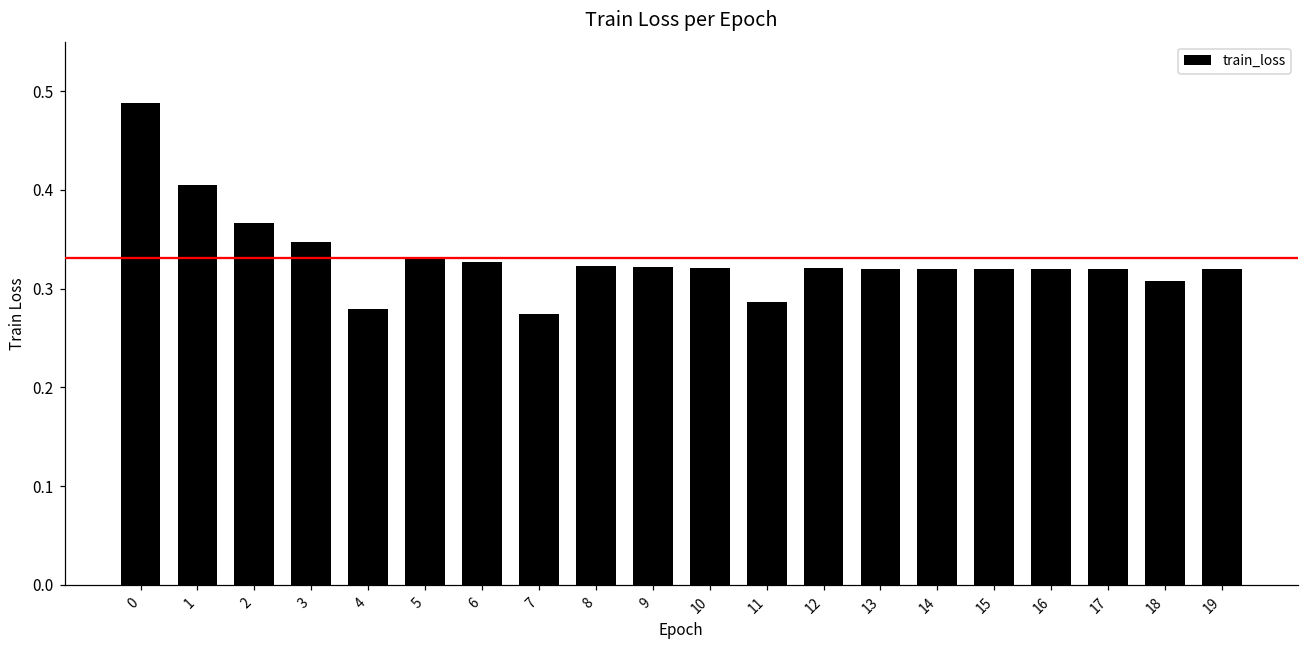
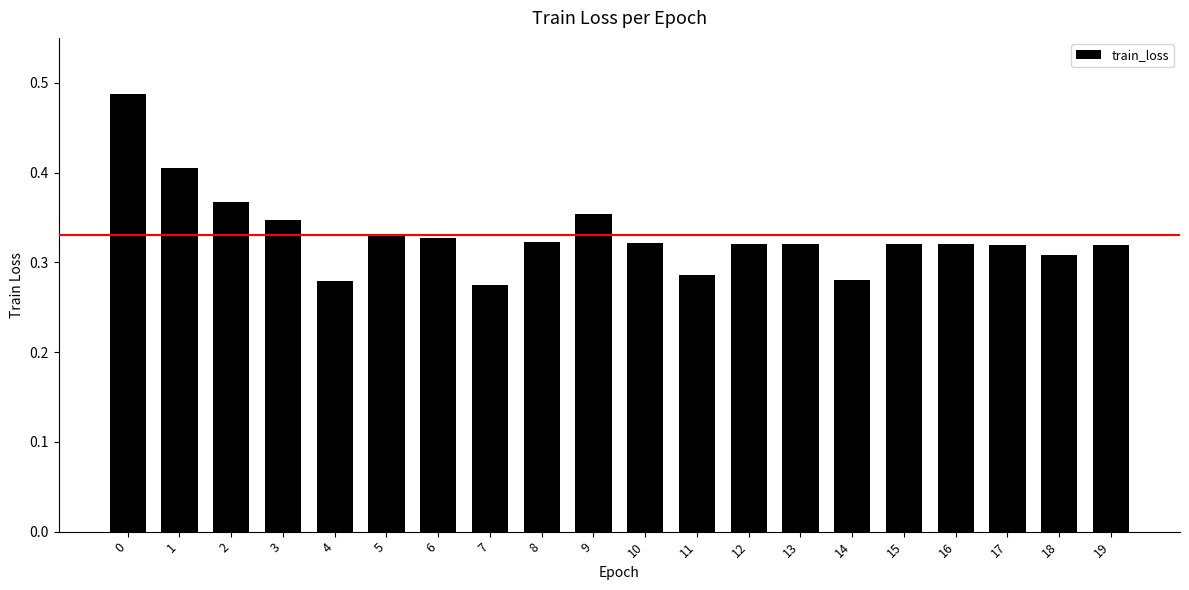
9: 0.32 -> 0.35
14: 0.32 -> 0.28
